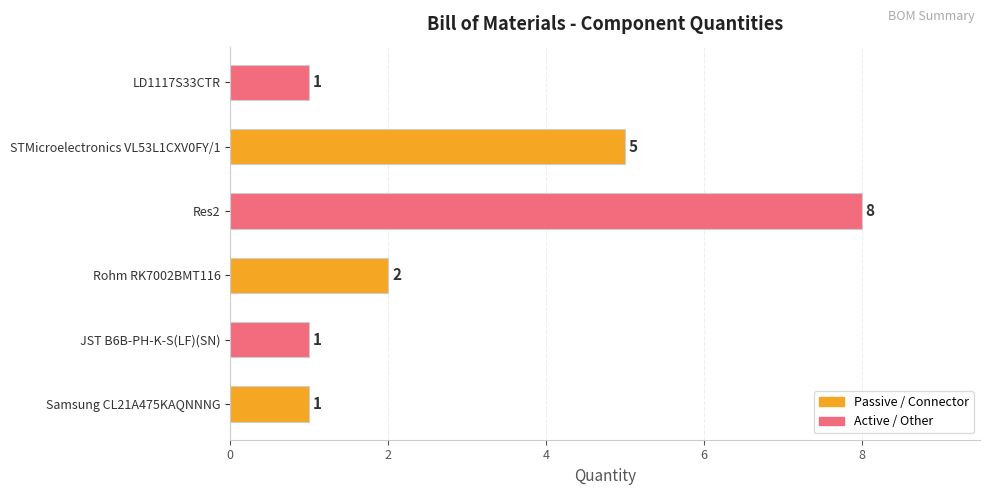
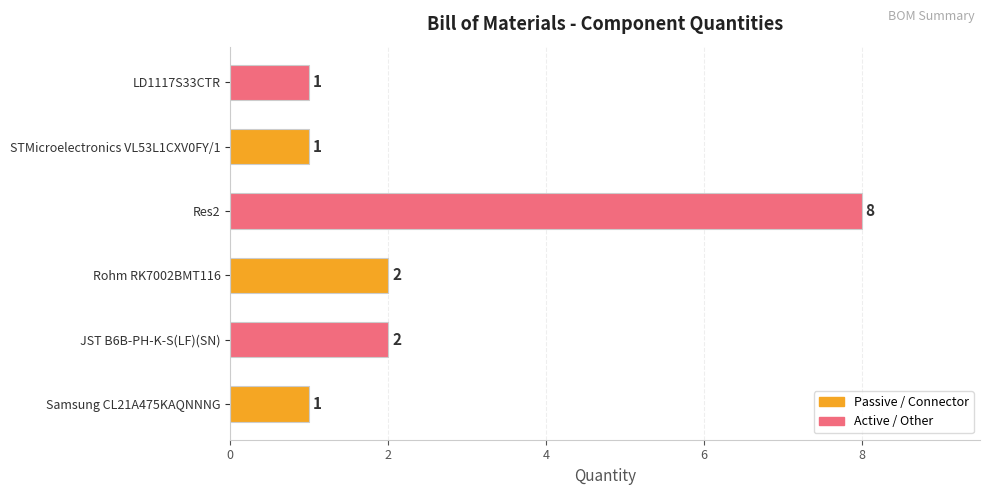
STMicroelectronics VL53L1CXV0FY/1: 5 -> 1
JST B6B-PH-K-S(LF)(SN): 1 -> 2
